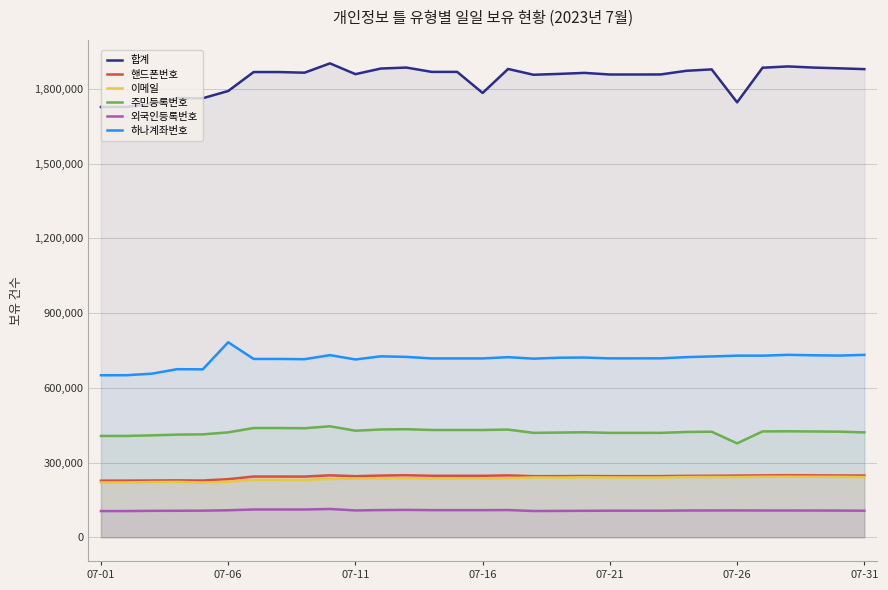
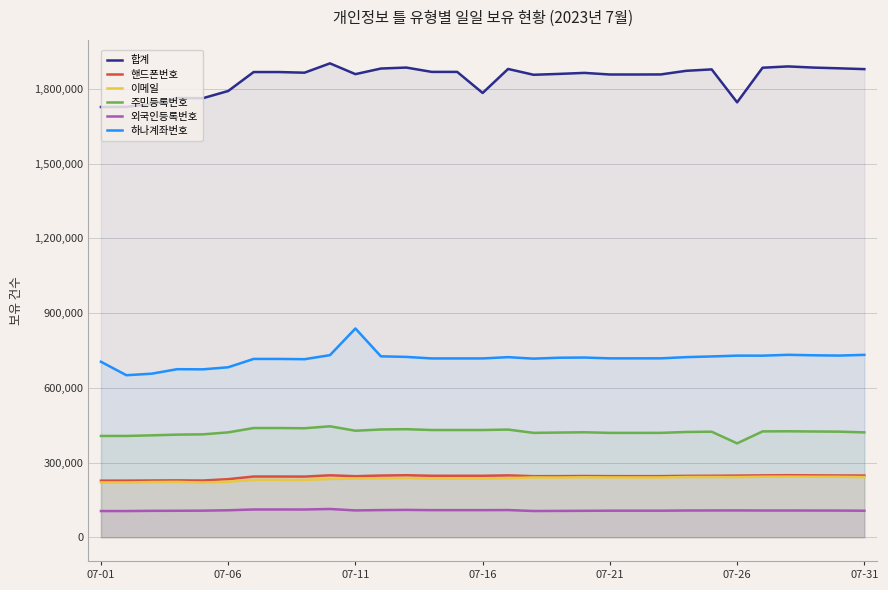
하나계좌번호, 07-01: 650,000 -> 700,000
하나계좌번호, 07-06: 780,000 -> 680,000
하나계좌번호, 07-11: 710,000 -> 840,000
